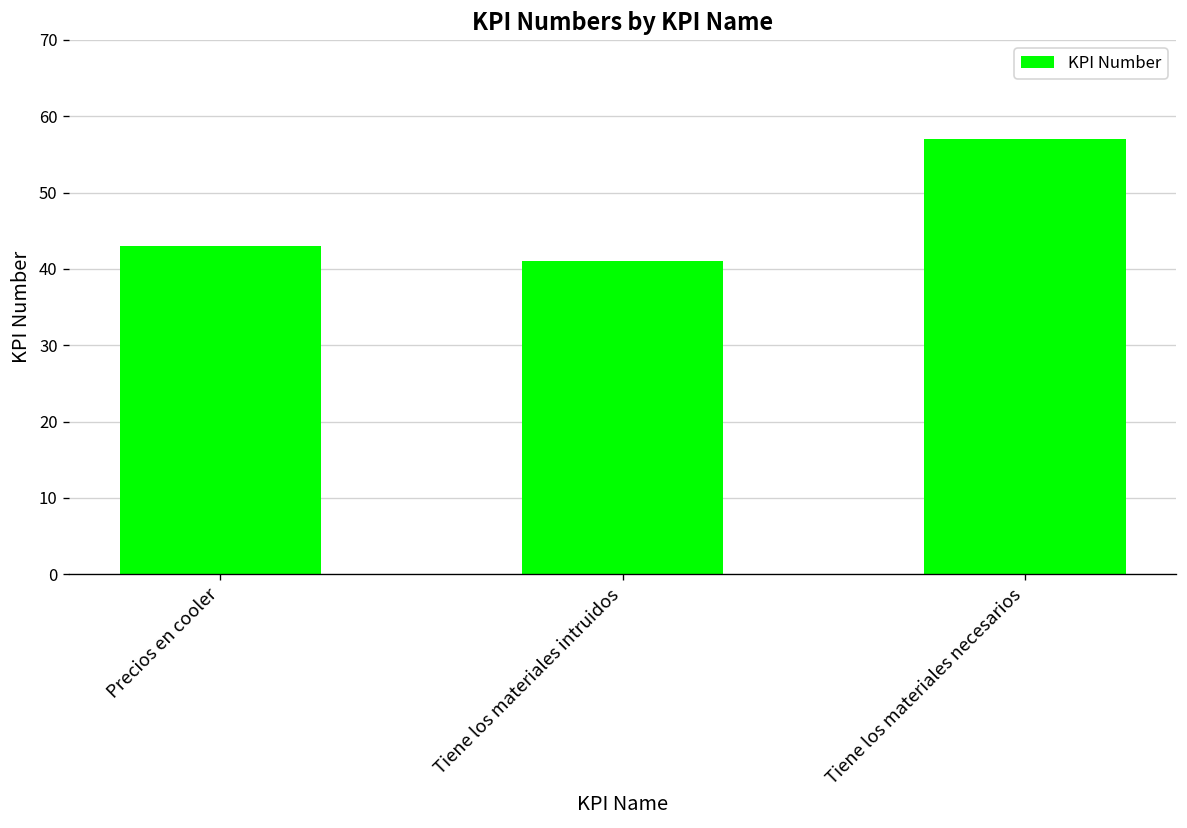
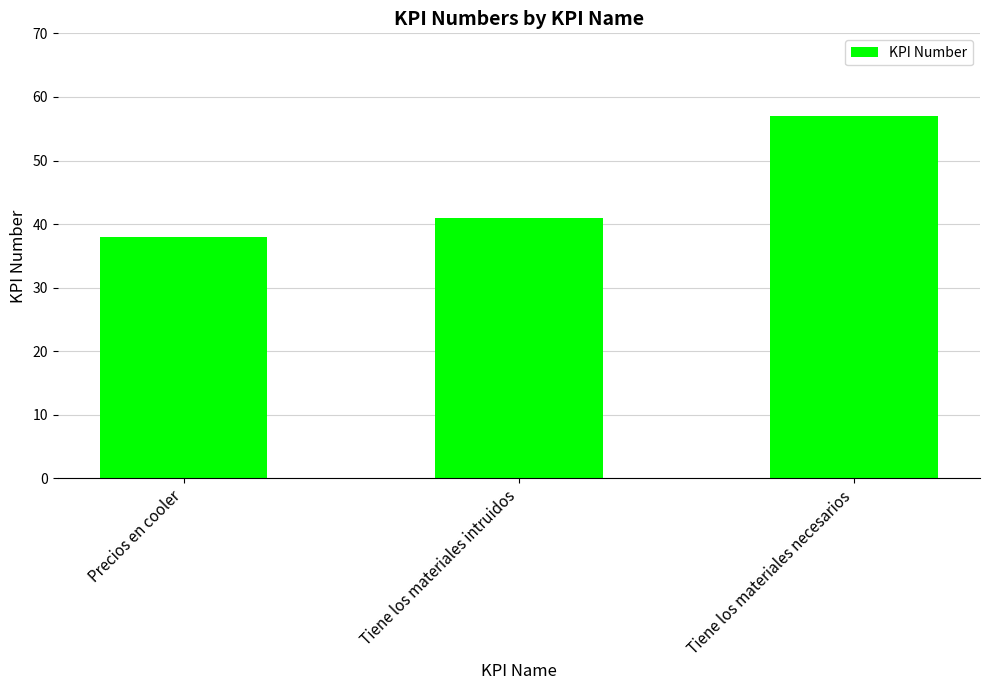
Precios en cooler: 43 -> 38
